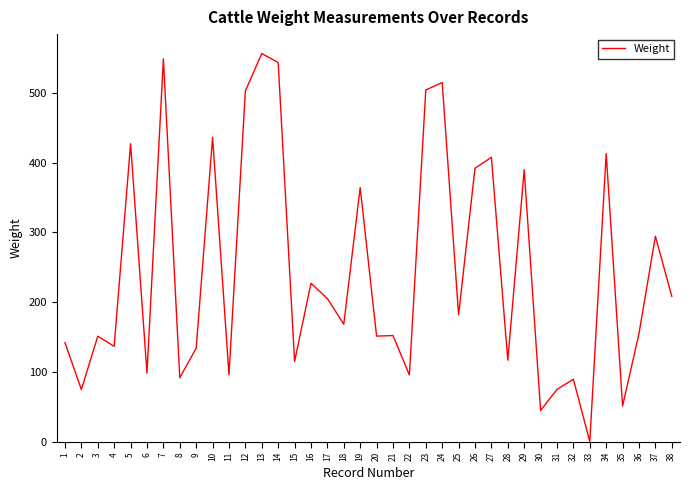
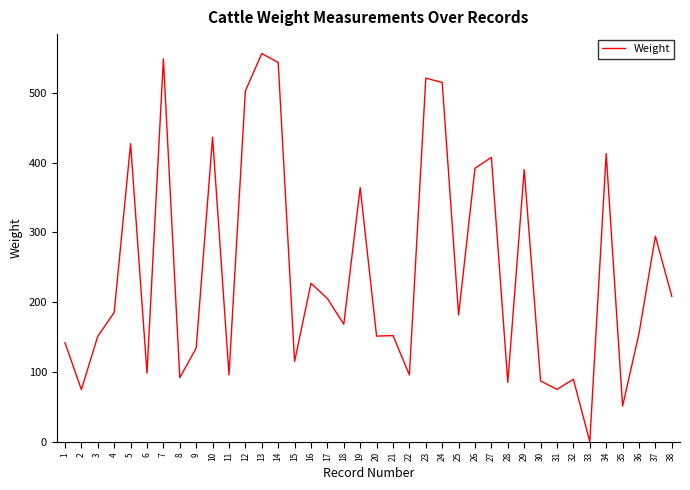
4: 140 -> 190
23: 500 -> 520
28: 120 -> 80
30: 40 -> 90
